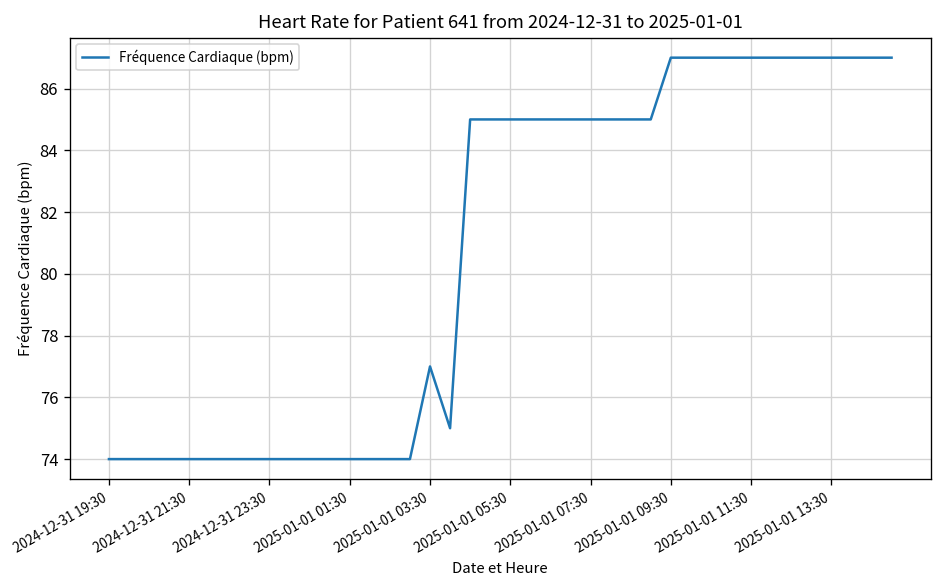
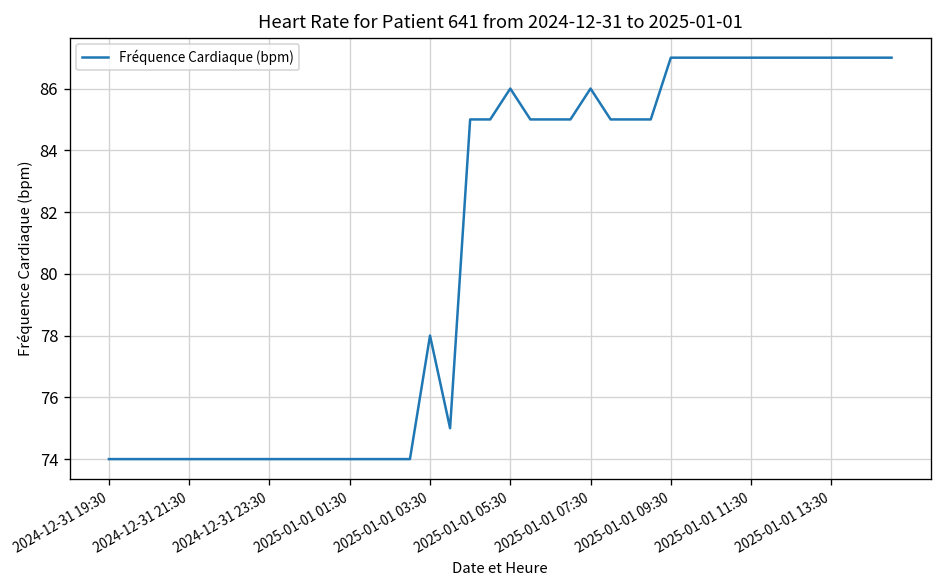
2025-01-01 03:30: 77 -> 78
2025-01-01 05:30: 85 -> 86
2025-01-01 07:30: 85 -> 86
